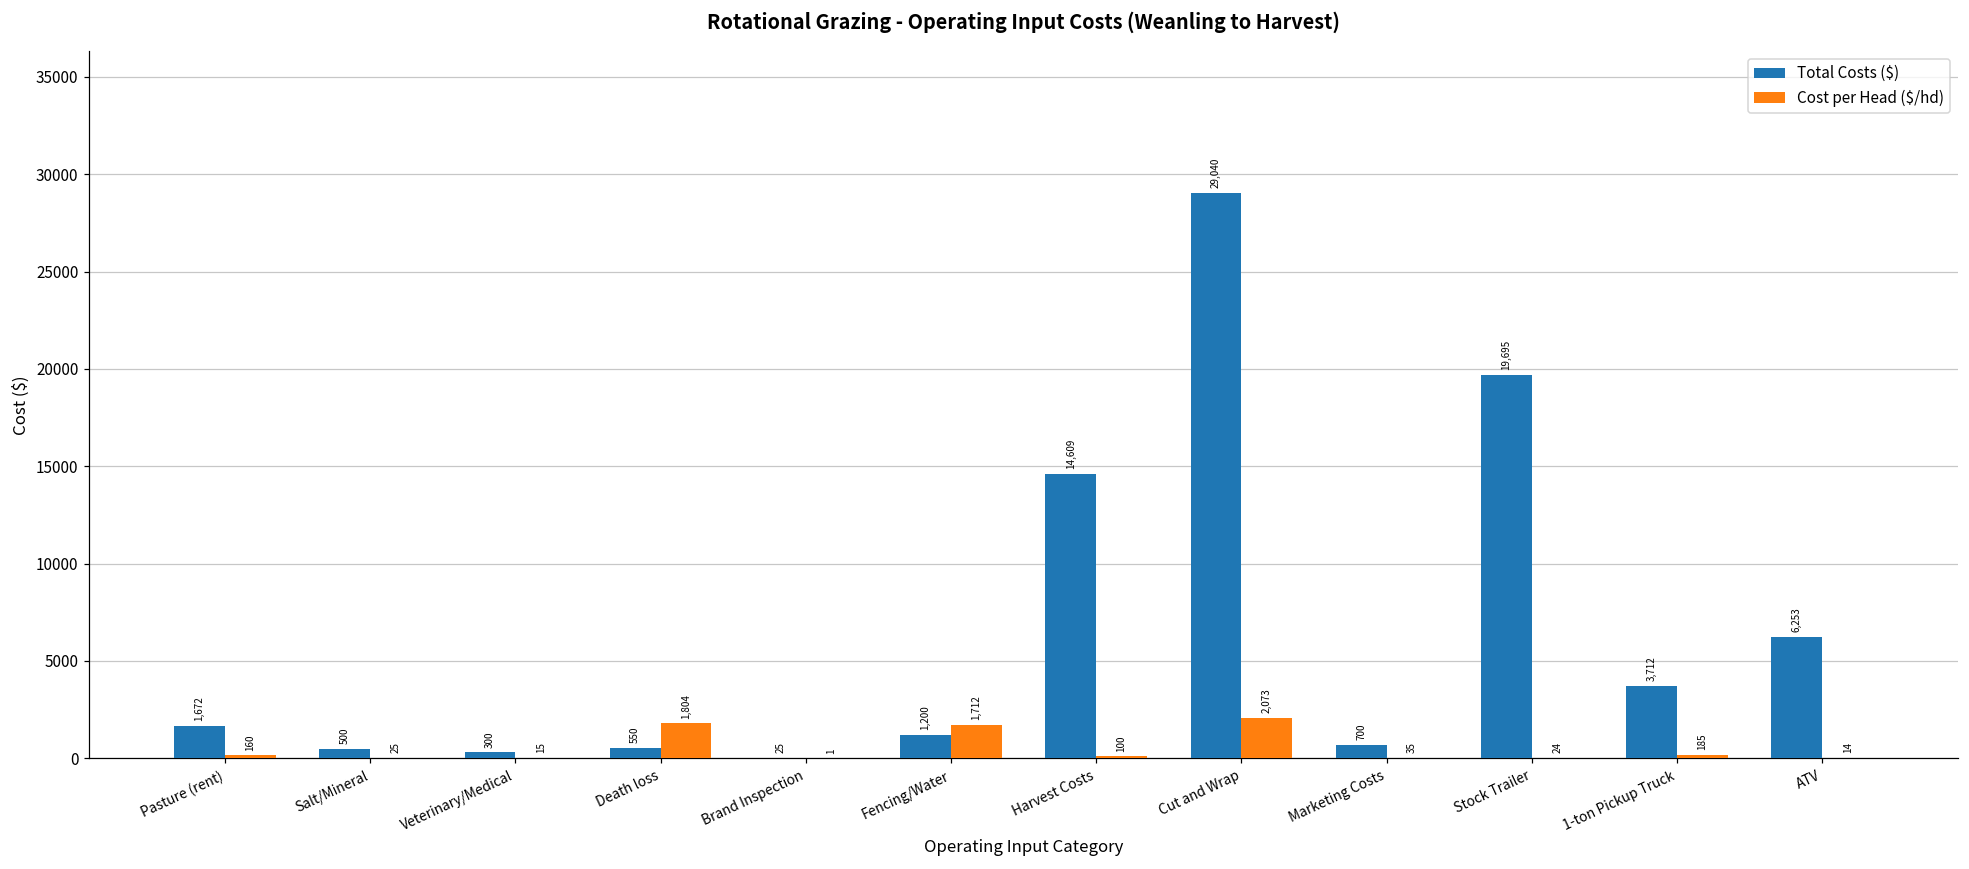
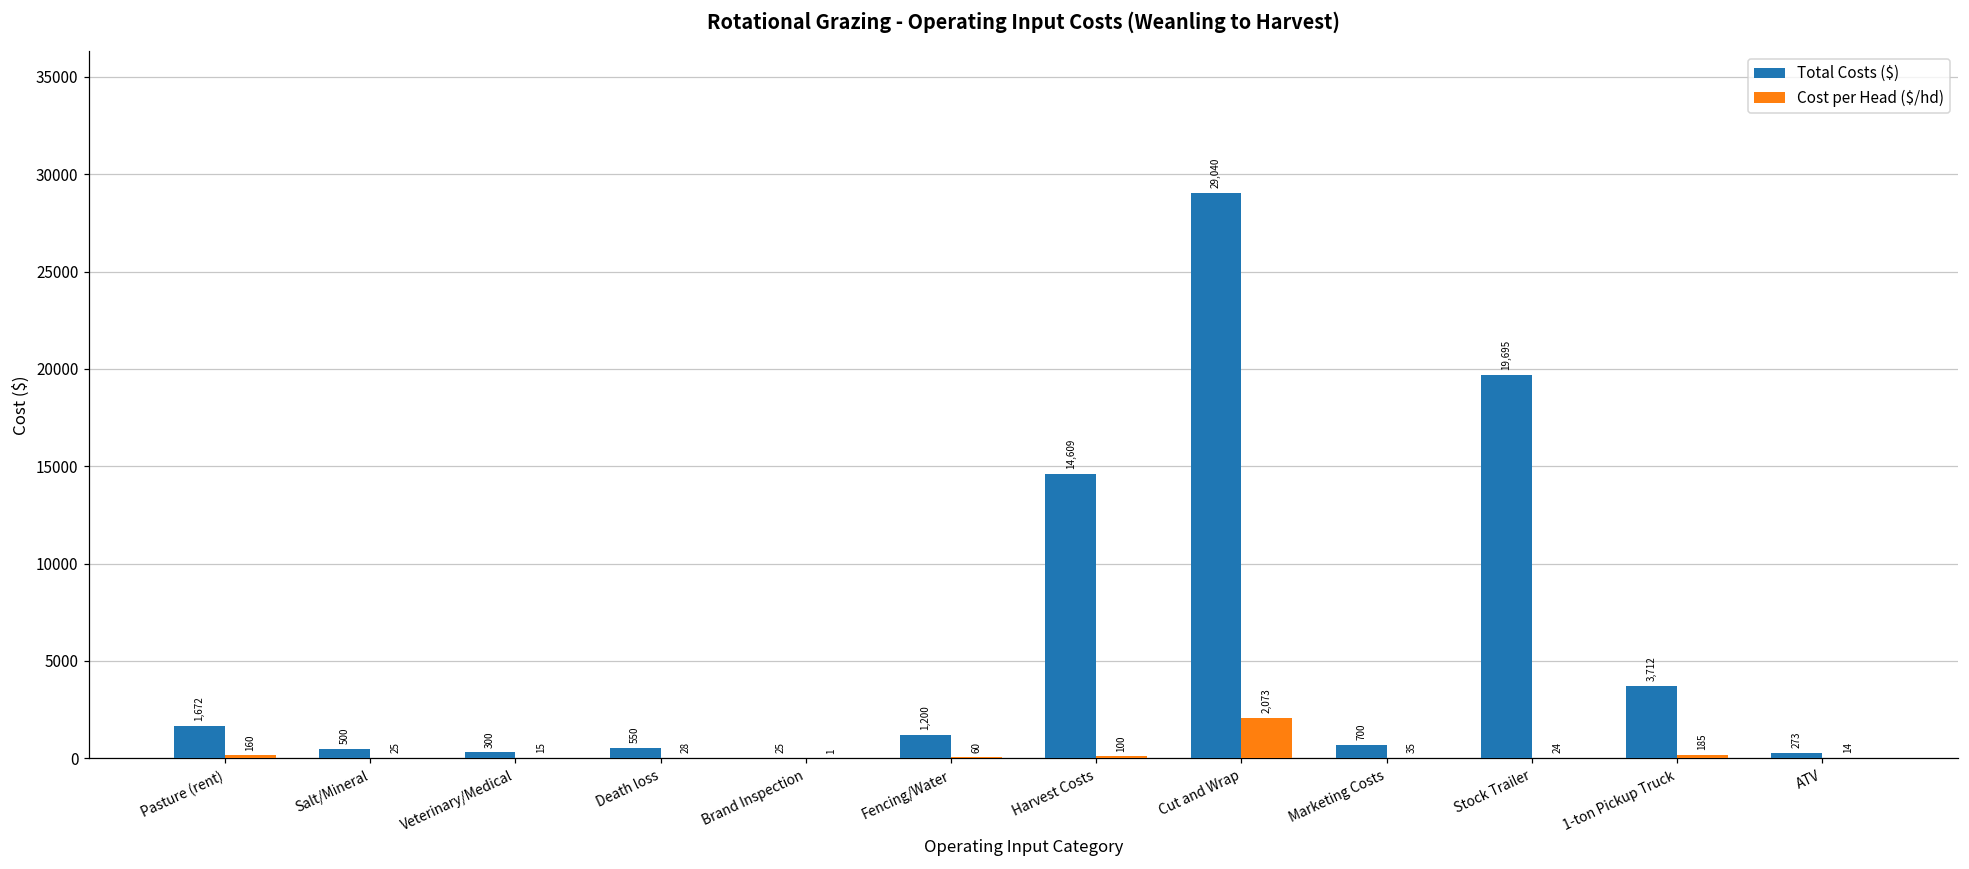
Cost per Head ($/hd), Death loss: 1,804 -> 28
Cost per Head ($/hd), Fencing/Water: 1,712 -> 60
Total Costs ($), ATV: 6,253 -> 273
